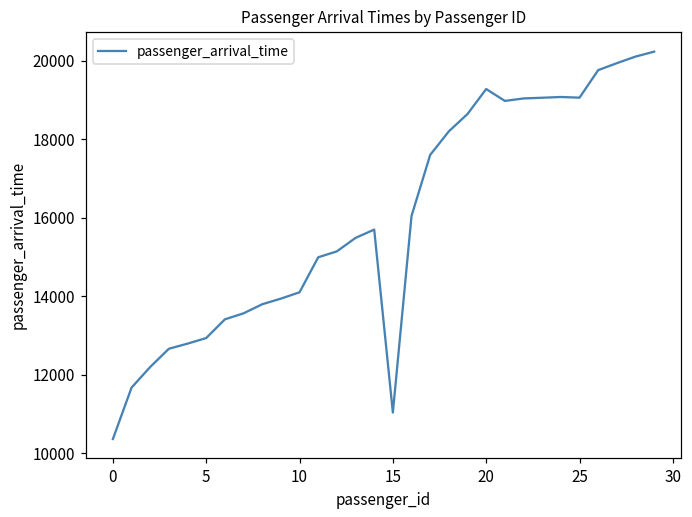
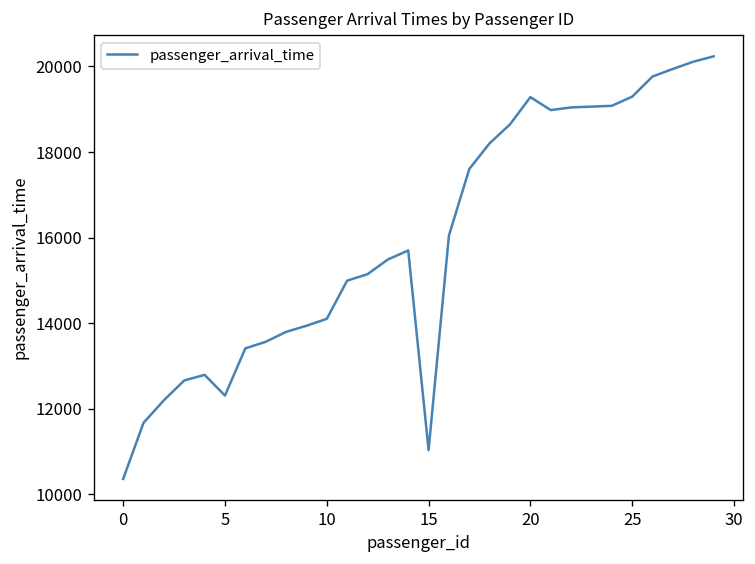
5: 12900 -> 12300
25: 19100 -> 19300
